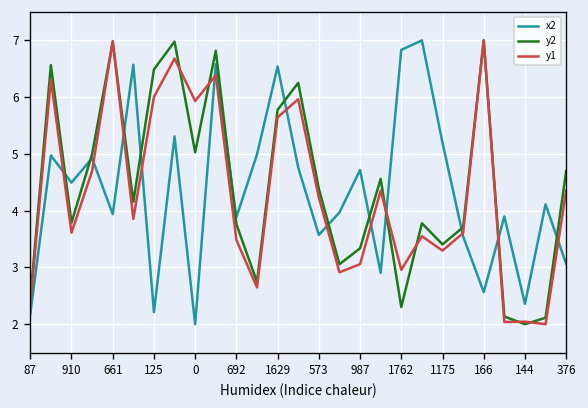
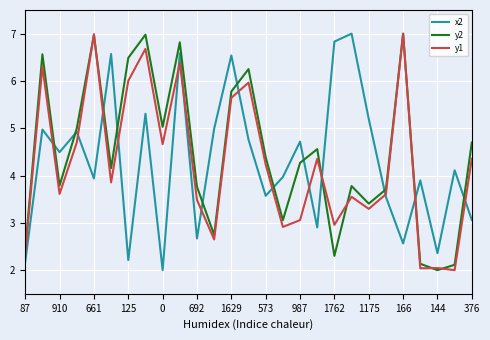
y1, 0: 5.9 -> 4.7
x2, 692: 3.9 -> 2.7
y2, 987: 3.3 -> 4.3
